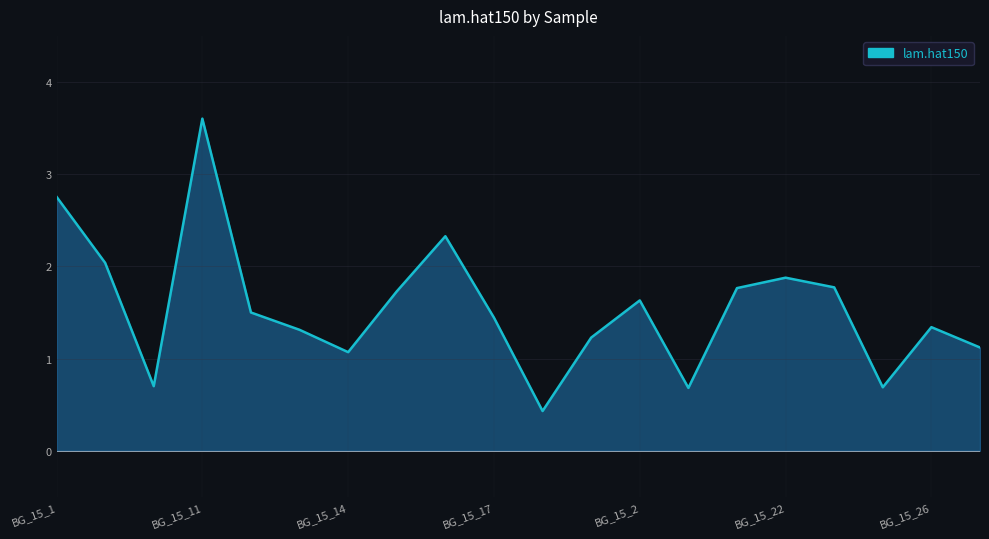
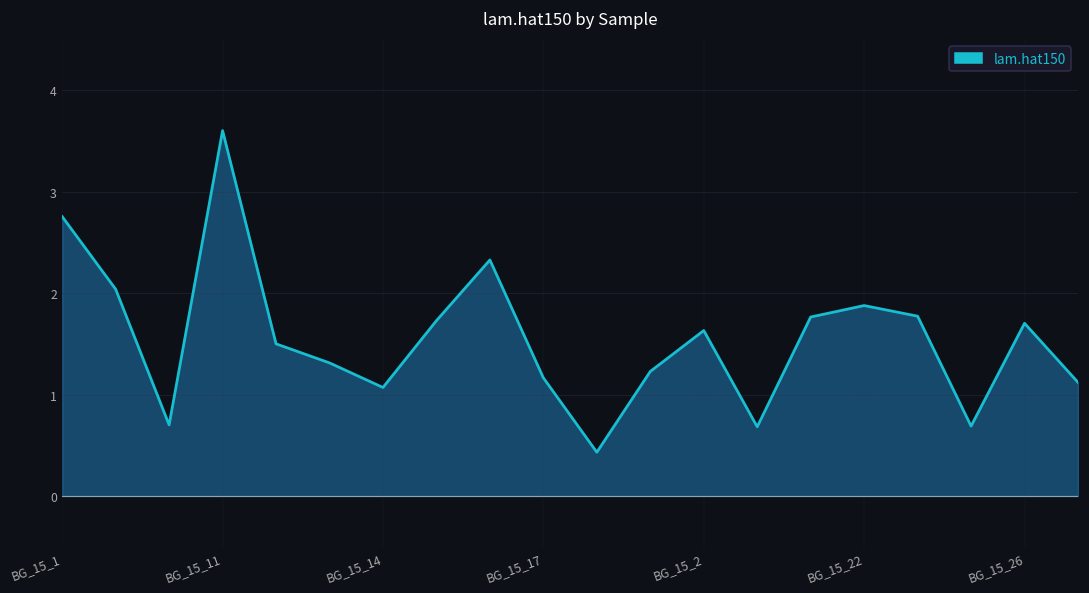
BG_15_17: 1.4 -> 1.2
BG_15_26: 1.3 -> 1.7
